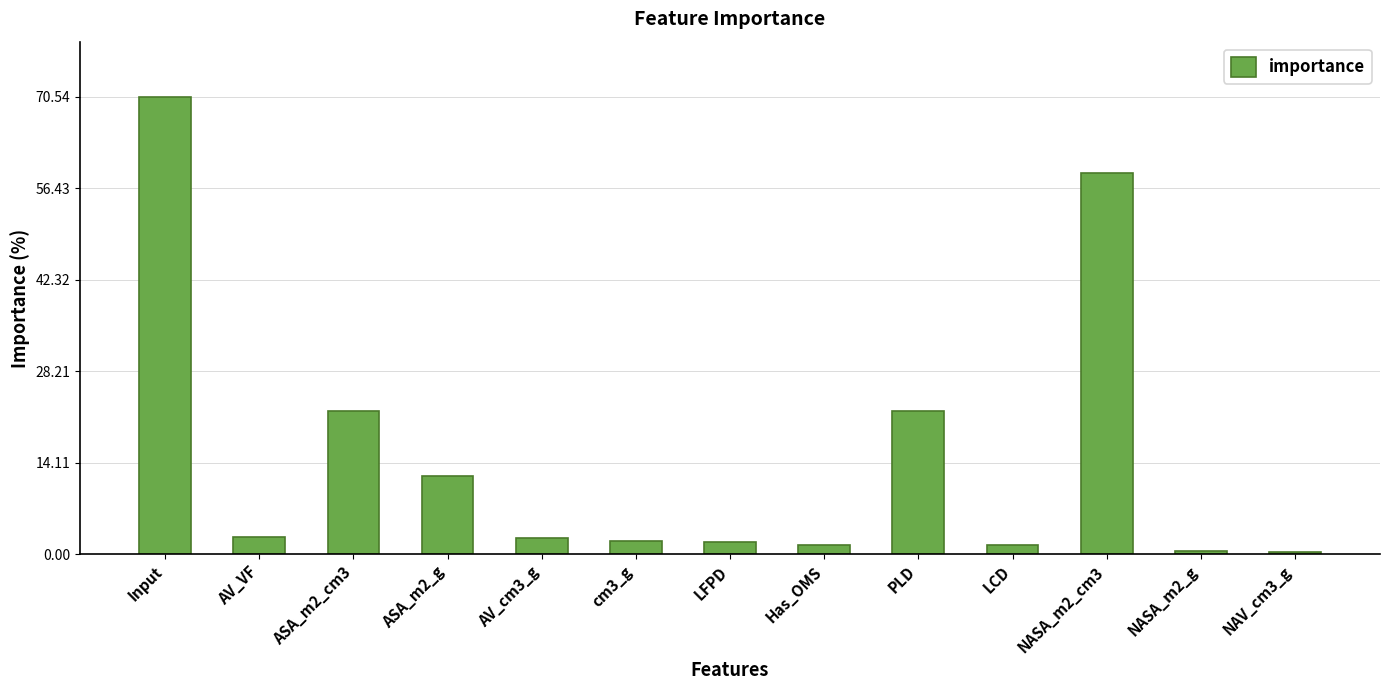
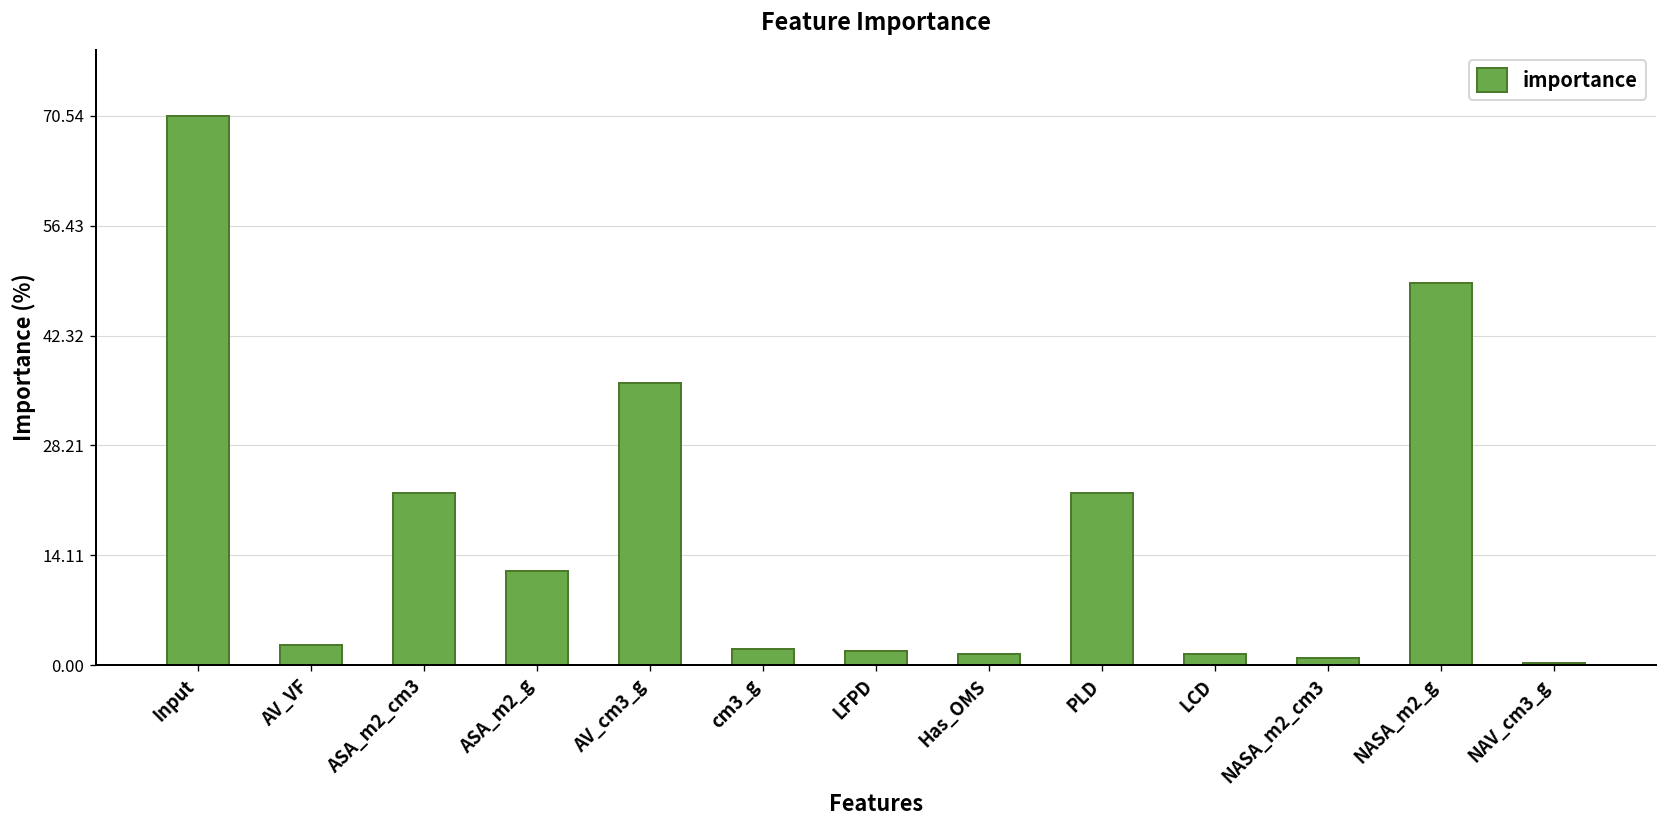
AV_cm3_g: 2 -> 36
NASA_m2_cm3: 59 -> 1
NASA_m2_g: 0 -> 49
